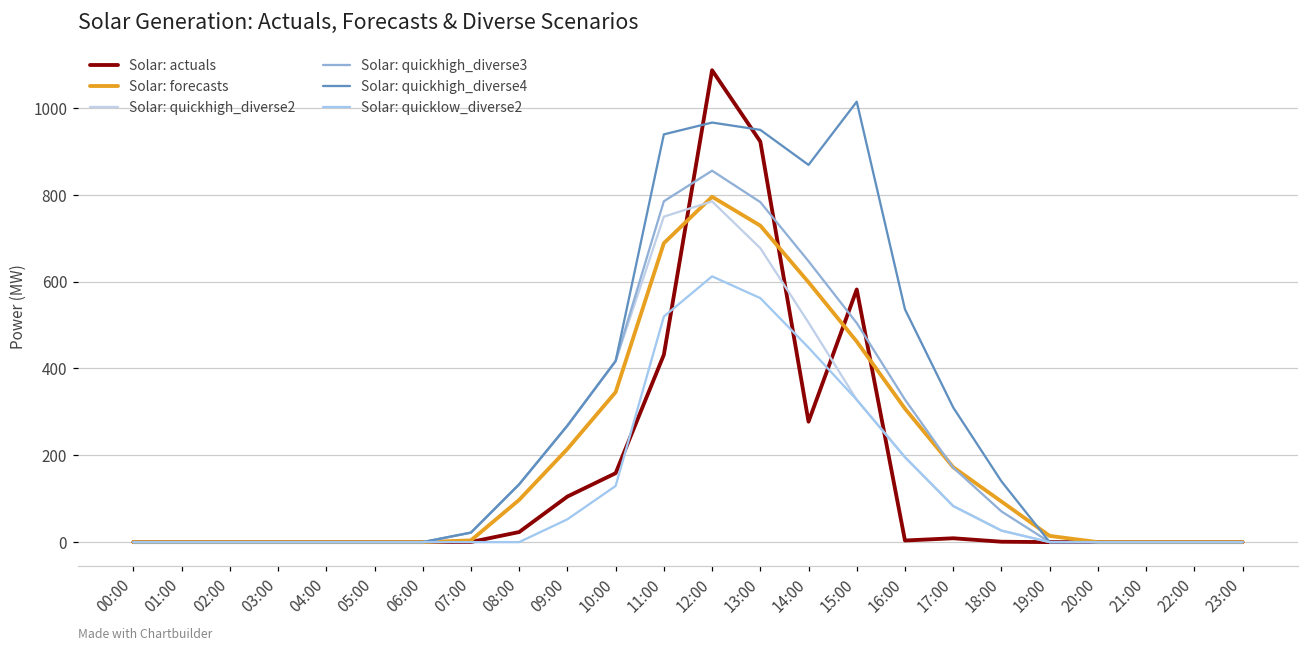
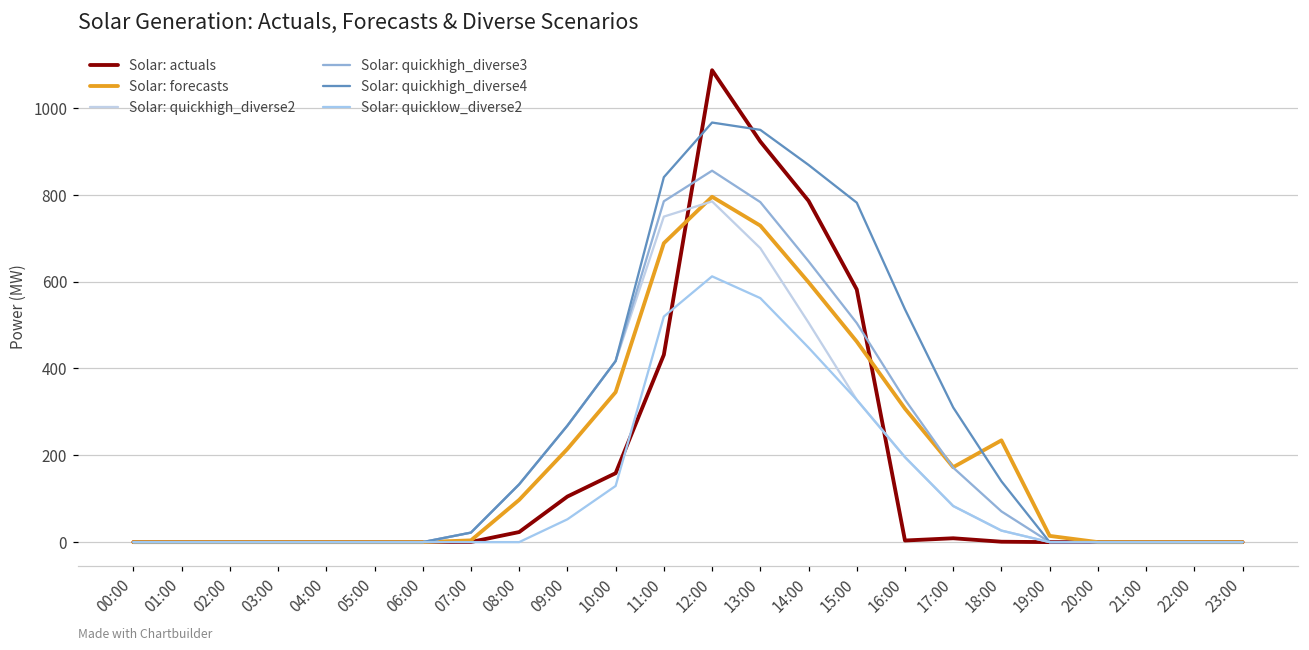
Solar: quickhigh_diverse4, 11:00: 940 -> 840
Solar: actuals, 14:00: 280 -> 790
Solar: quickhigh_diverse4, 15:00: 1010 -> 780
Solar: forecasts, 18:00: 90 -> 230
